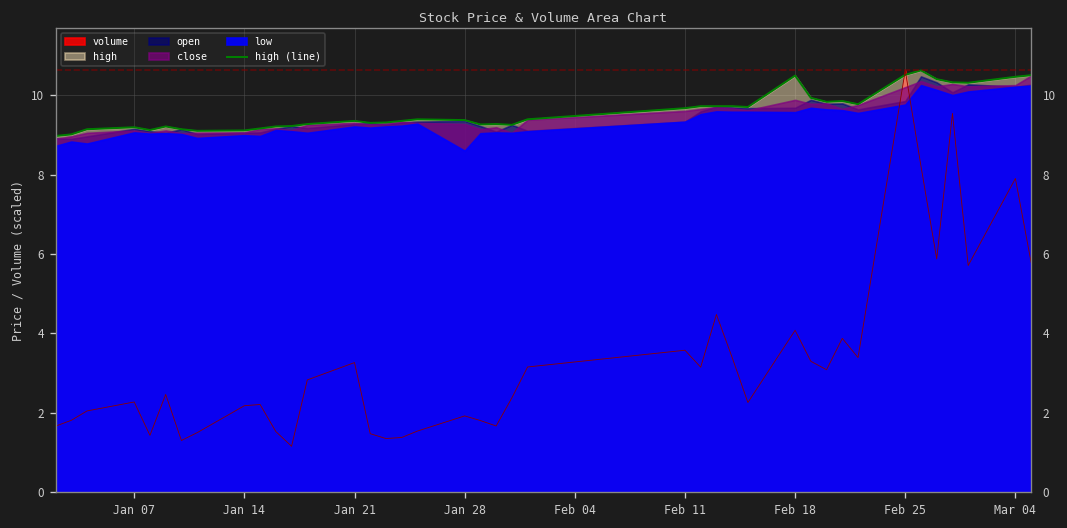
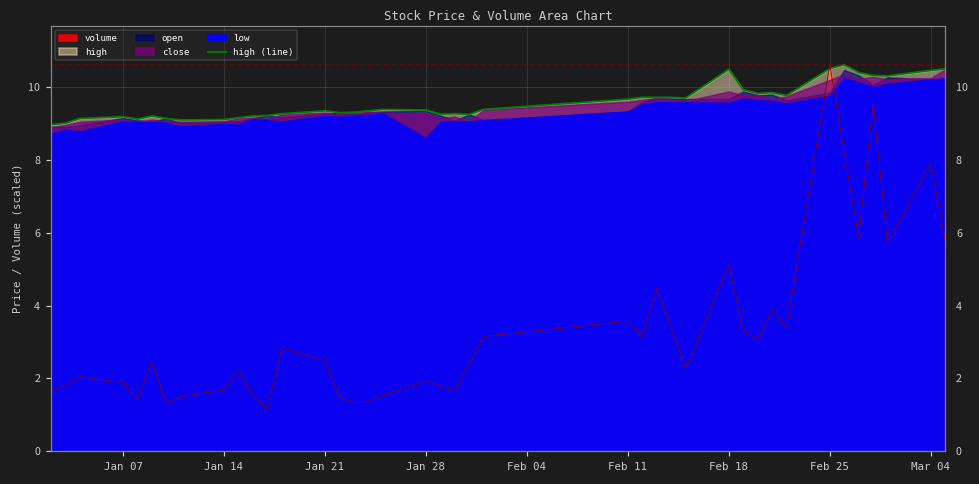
volume, Jan 07: 2.3 -> 1.9
volume, Jan 14: 2.2 -> 1.7
volume, Jan 21: 3.3 -> 2.5
volume, Feb 18: 4.1 -> 5.1
